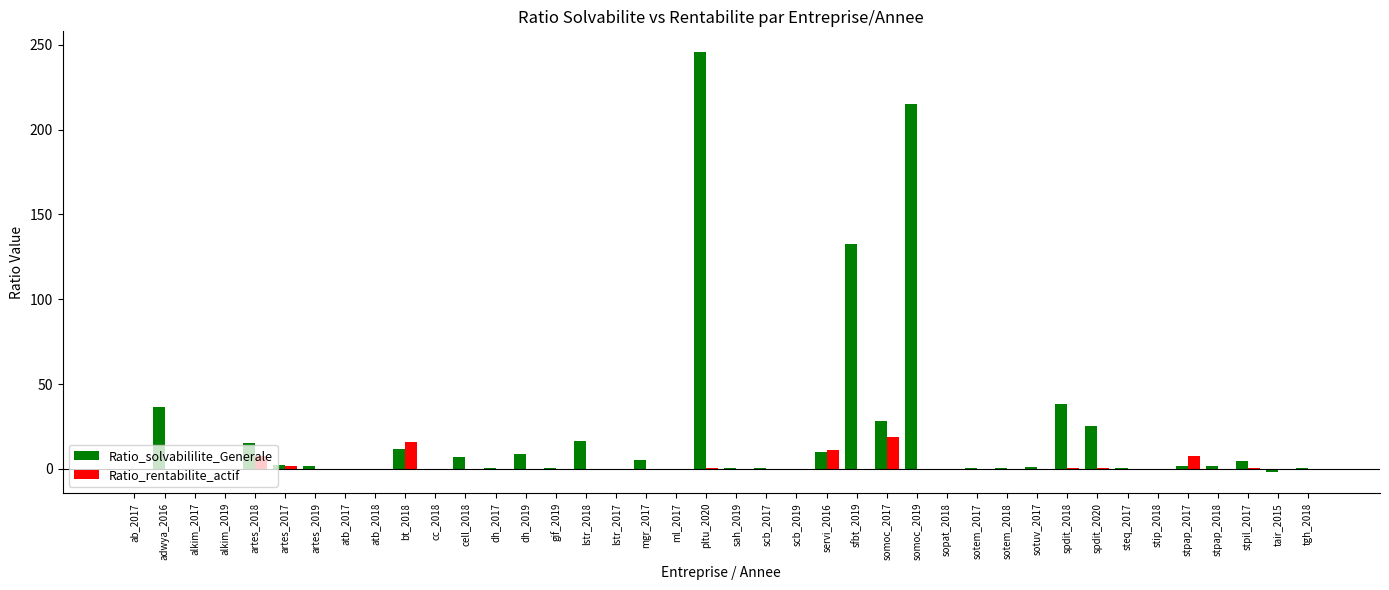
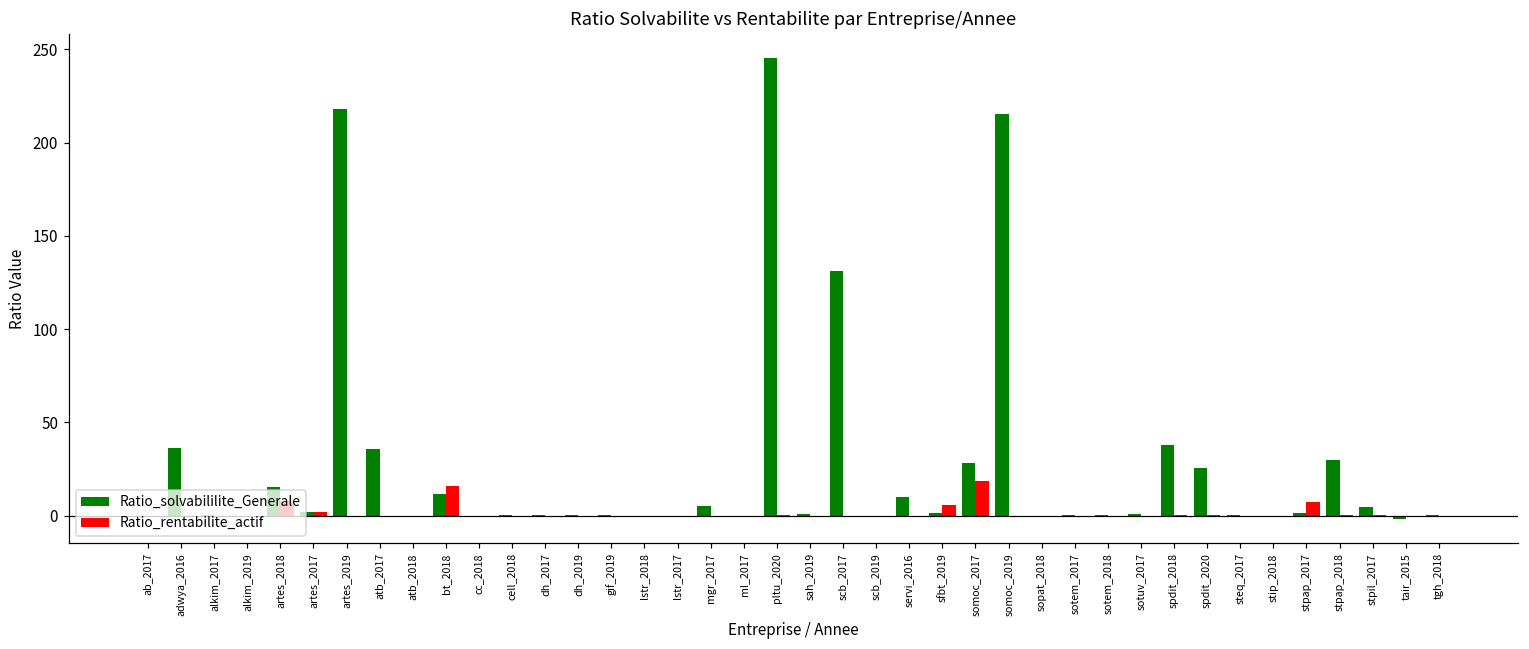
Ratio_solvabililite_Generale, artes_2019: 2 -> 218
Ratio_solvabililite_Generale, atb_2017: 0 -> 36
Ratio_solvabililite_Generale, cell_2018: 7 -> 0
Ratio_solvabililite_Generale, dh_2019: 9 -> 0
Ratio_solvabililite_Generale, lstr_2018: 16 -> 0
Ratio_solvabililite_Generale, scb_2017: 0 -> 131
Ratio_rentabilite_actif, servi_2016: 11 -> 0
Ratio_solvabililite_Generale, sfbt_2019: 133 -> 2
Ratio_rentabilite_actif, sfbt_2019: 0 -> 6
Ratio_solvabililite_Generale, stpap_2018: 2 -> 30
